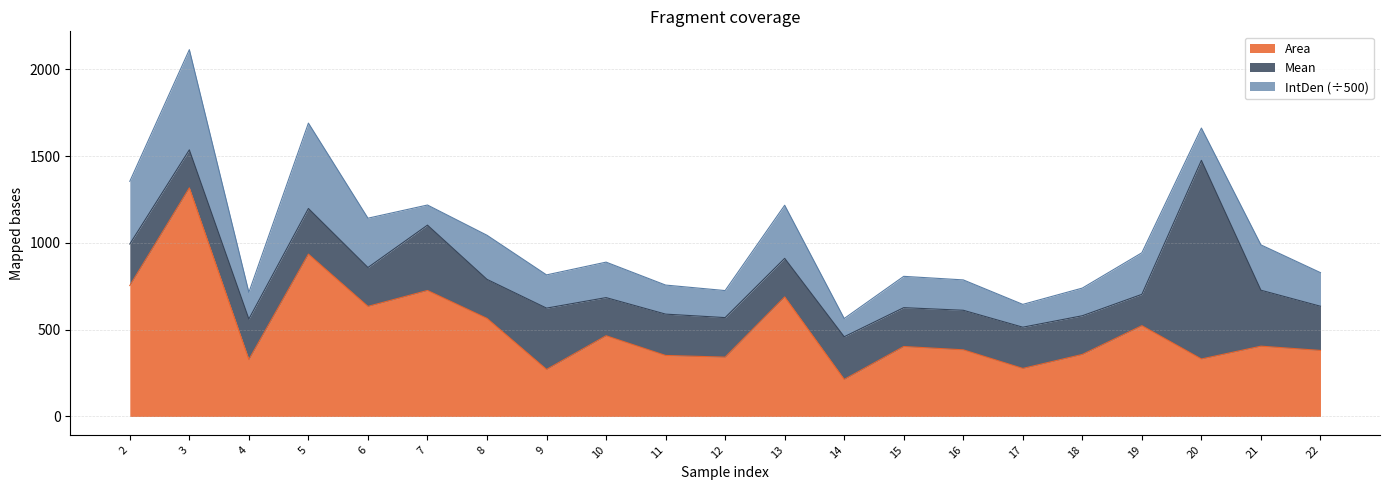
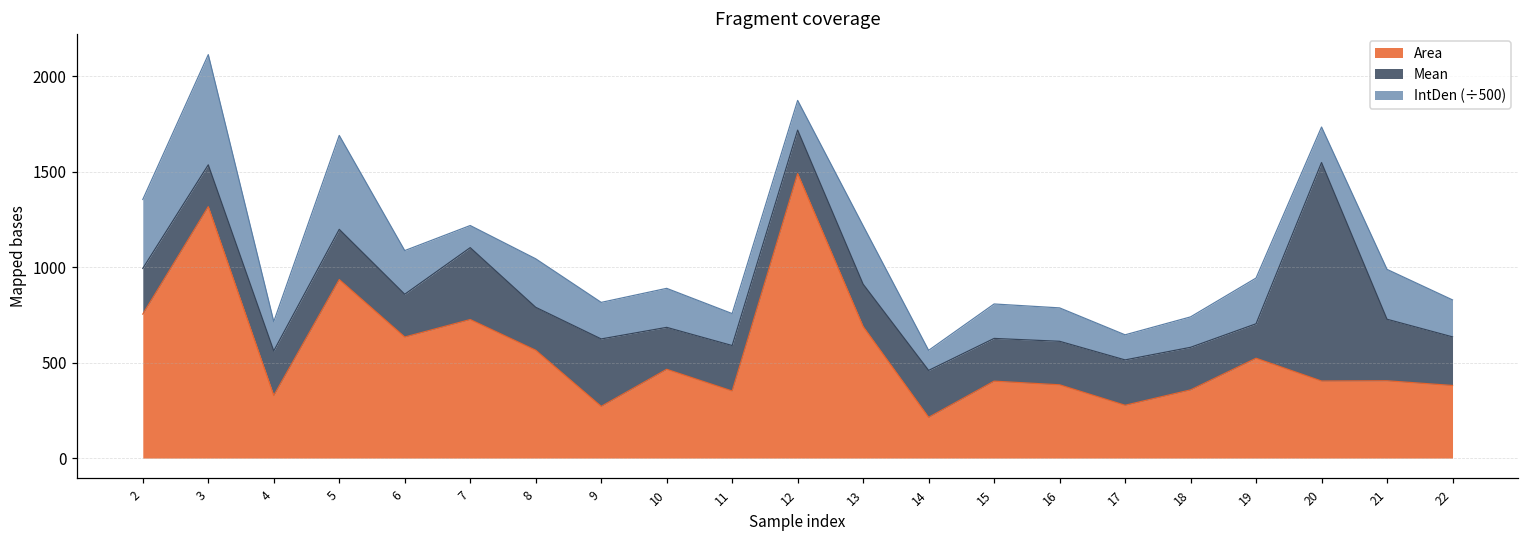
IntDen (÷500), 6: 280 -> 230
Area, 12: 340 -> 1490
Area, 20: 330 -> 400
